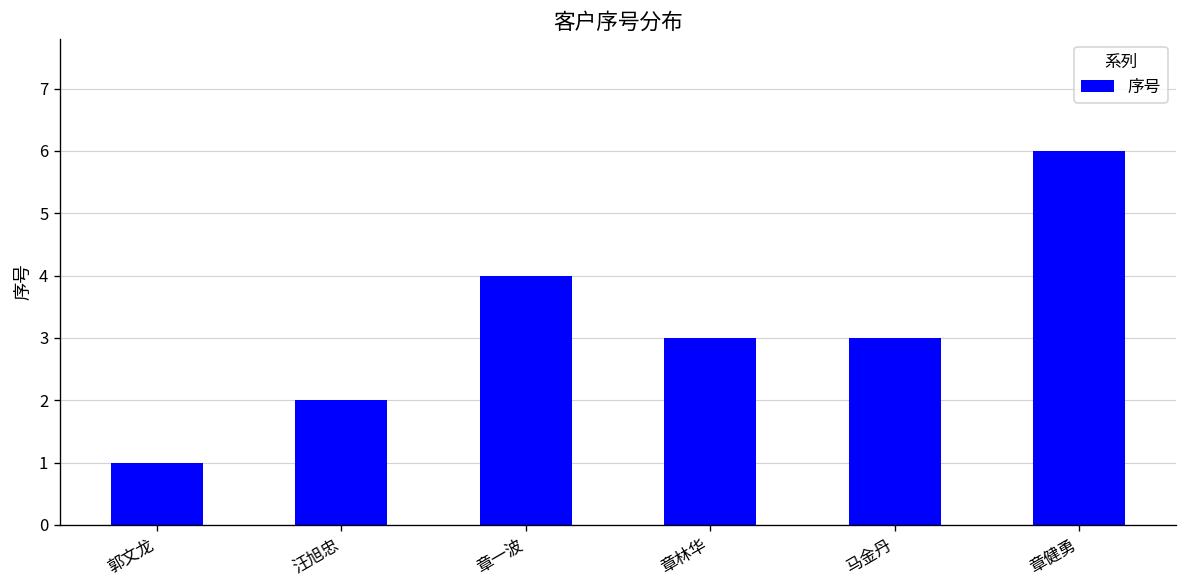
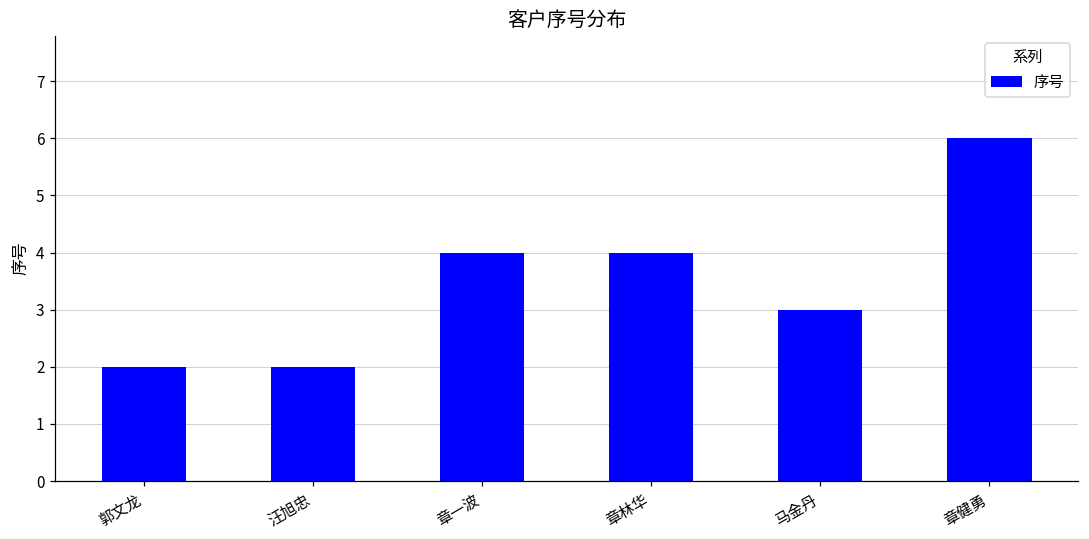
郭文龙: 1 -> 2
章林华: 3 -> 4
